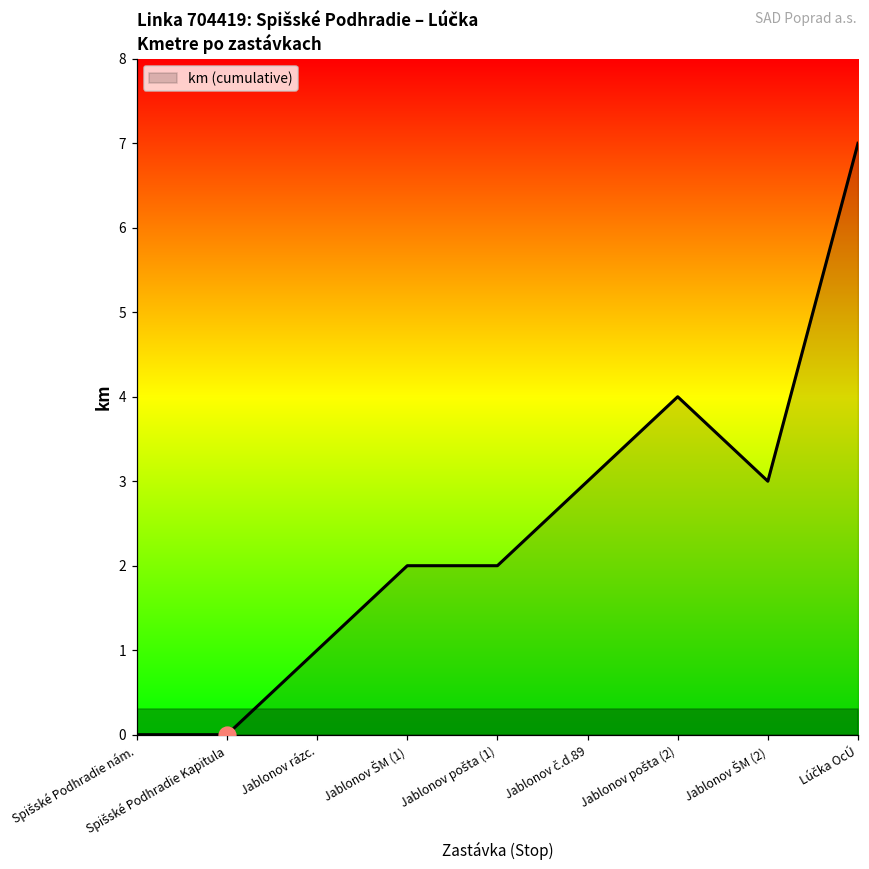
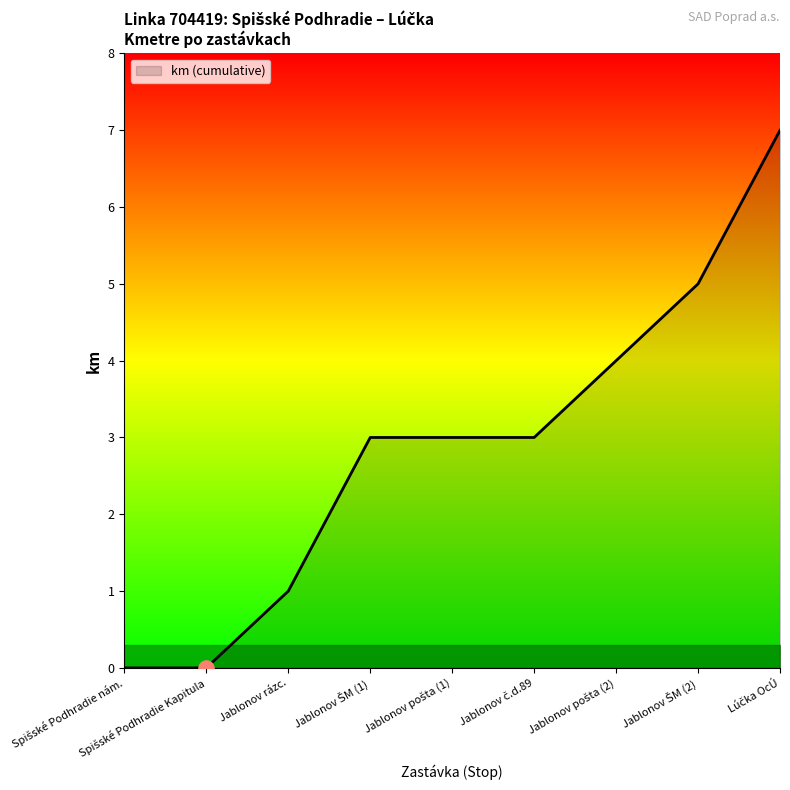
km (cumulative), Jablonov ŠM (1): 2 -> 3
km (cumulative), Jablonov pošta (1): 2 -> 3
km (cumulative), Jablonov ŠM (2): 3 -> 5
